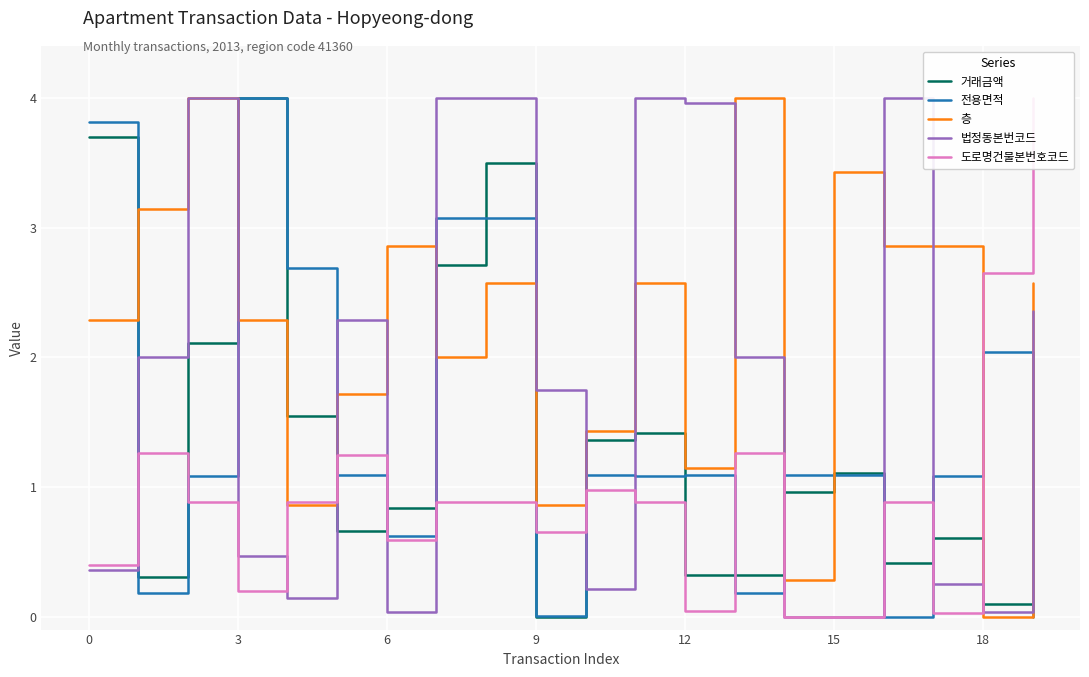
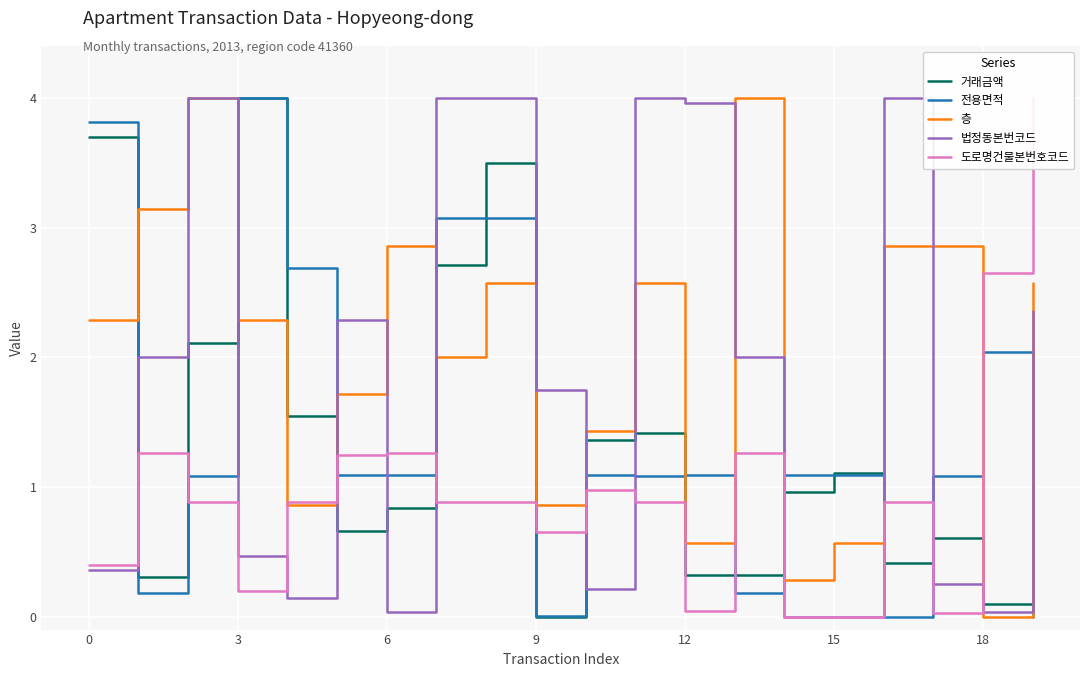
전용면적, 6: 0.62 -> 1.09
도로명건물본번호코드, 6: 0.59 -> 1.26
층, 12: 1.14 -> 0.57
층, 15: 3.43 -> 0.57
